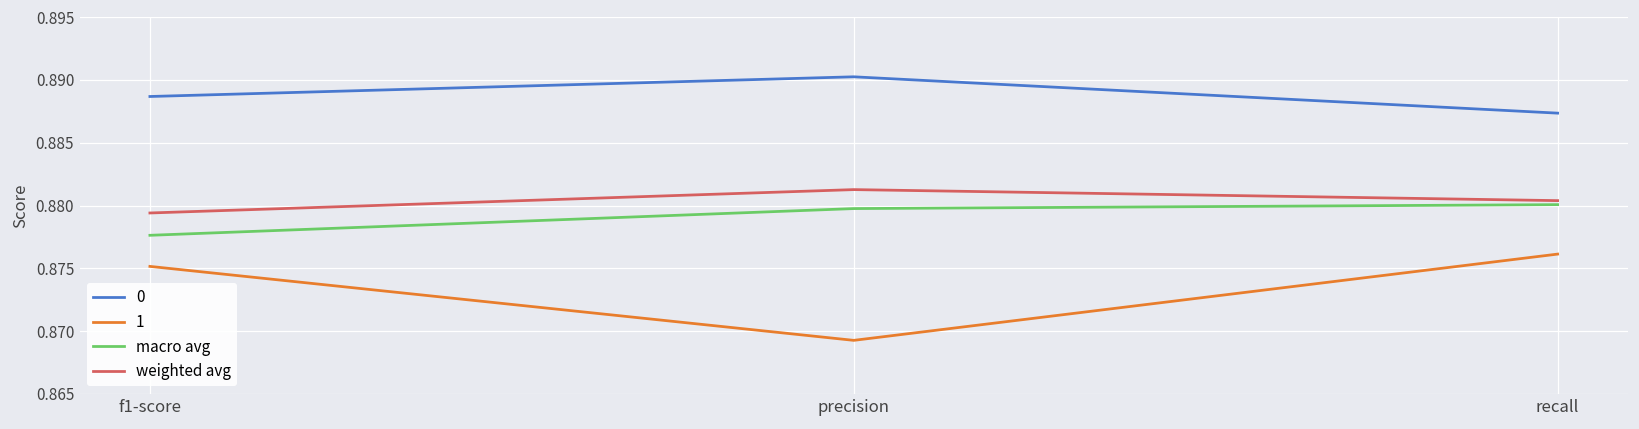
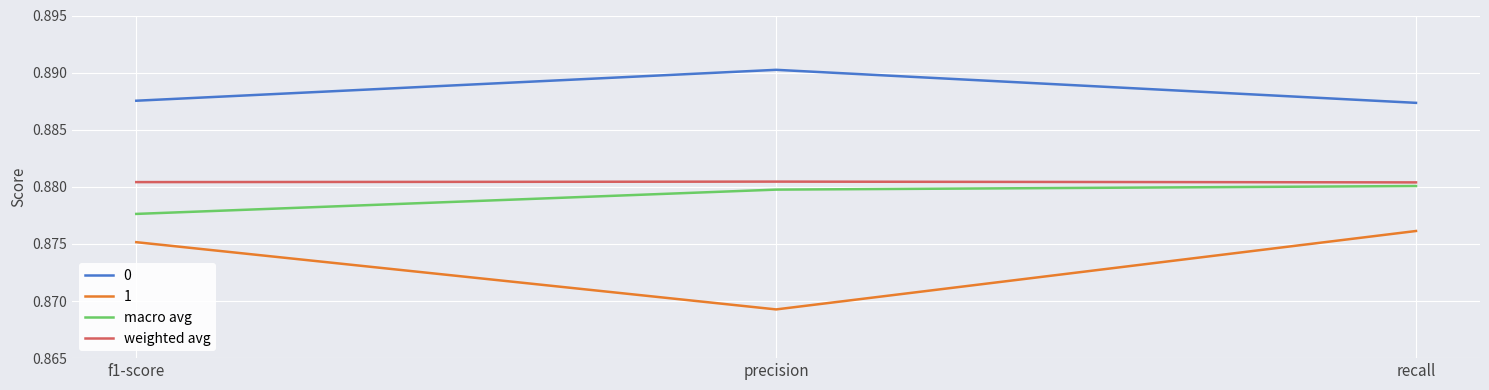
0, f1-score: 0.8887 -> 0.8875
weighted avg, f1-score: 0.8794 -> 0.8804
weighted avg, precision: 0.8813 -> 0.8805
